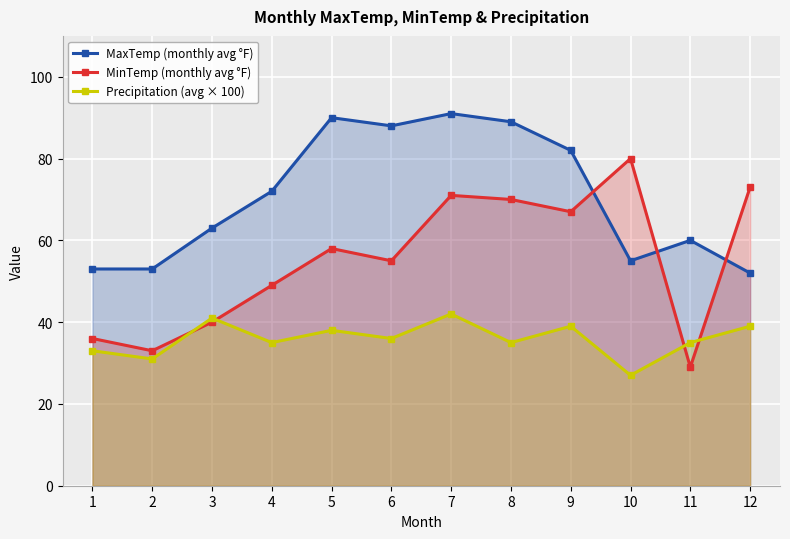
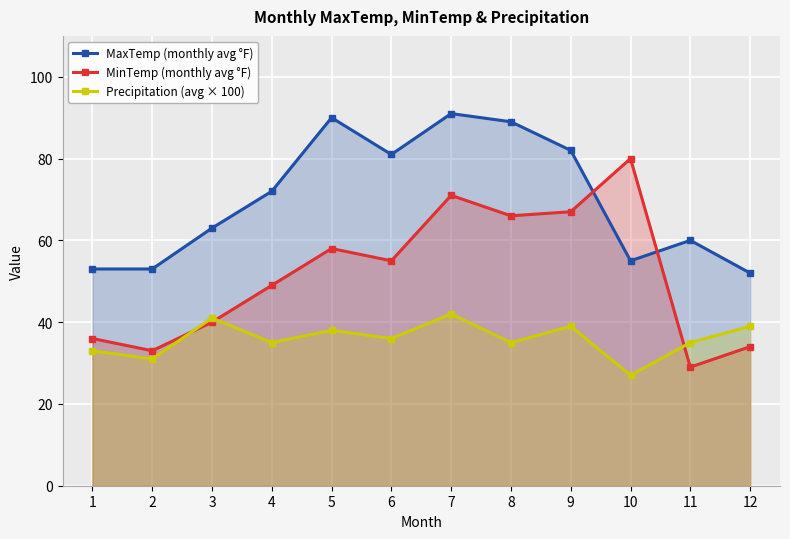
MaxTemp (monthly avg °F), 6: 88 -> 81
MinTemp (monthly avg °F), 8: 70 -> 66
MinTemp (monthly avg °F), 12: 73 -> 34
